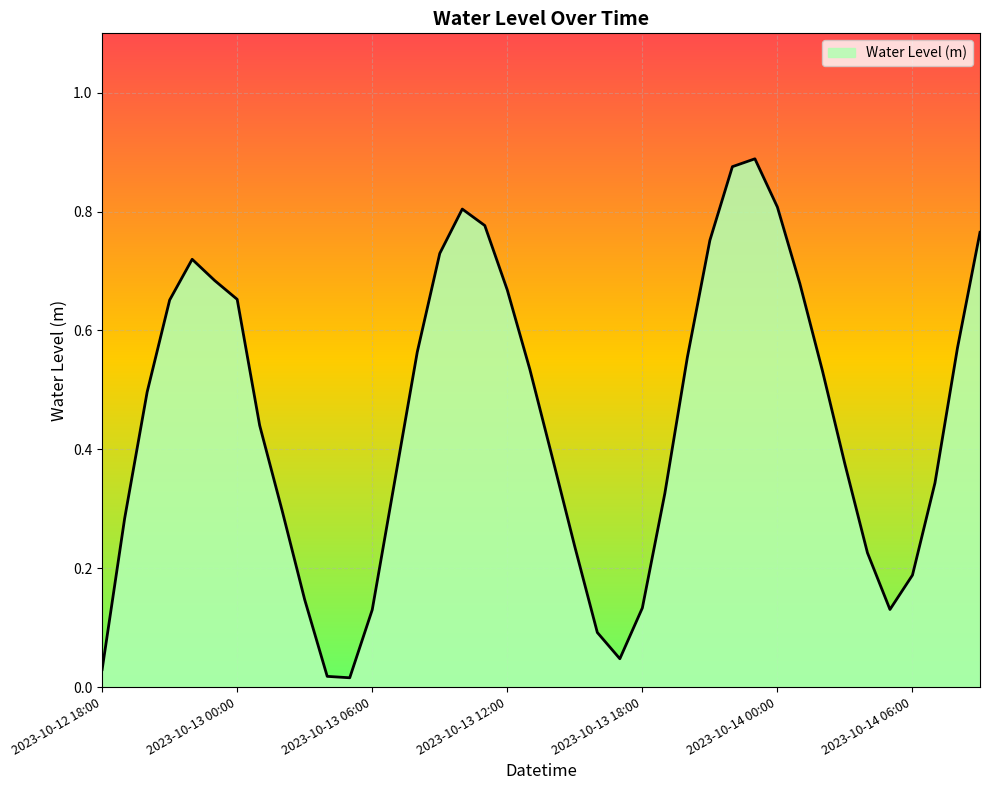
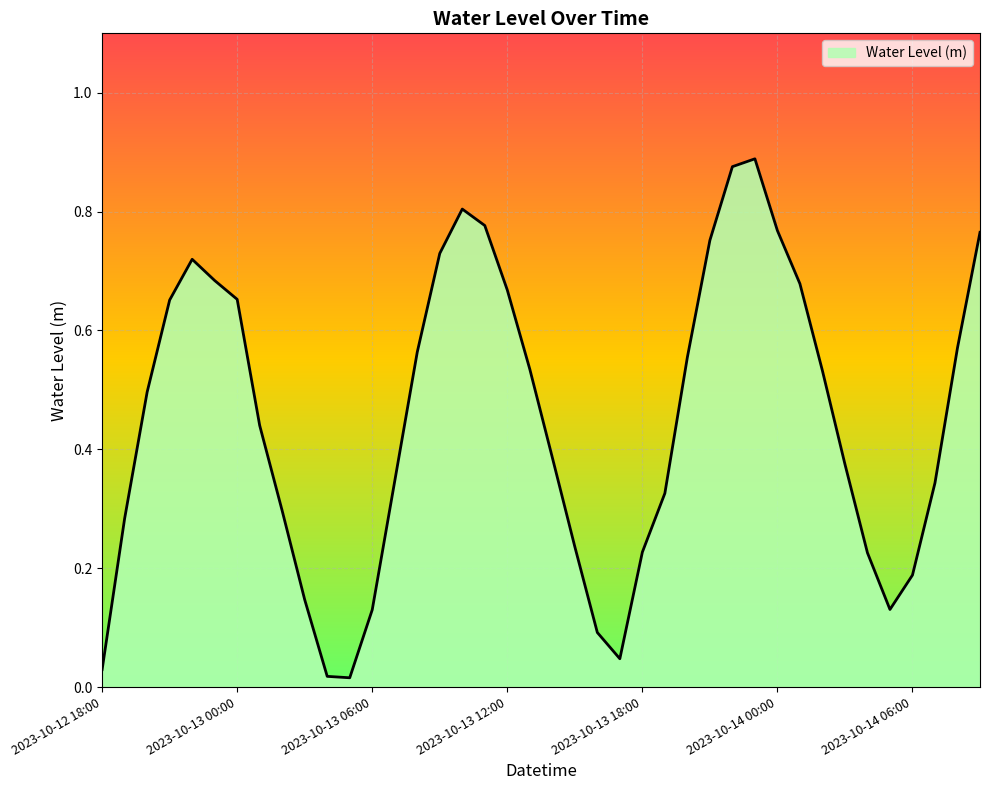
2023-10-13 18:00: 0.13 -> 0.23
2023-10-14 00:00: 0.81 -> 0.77
